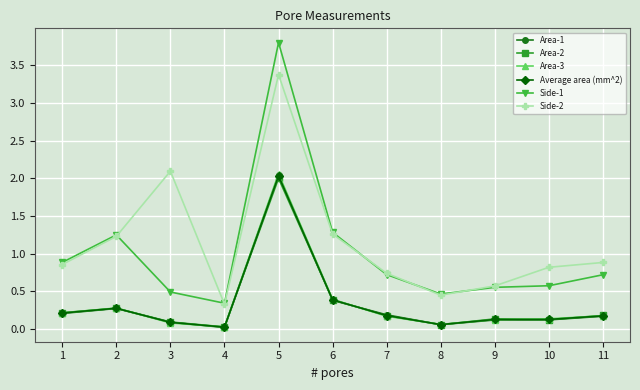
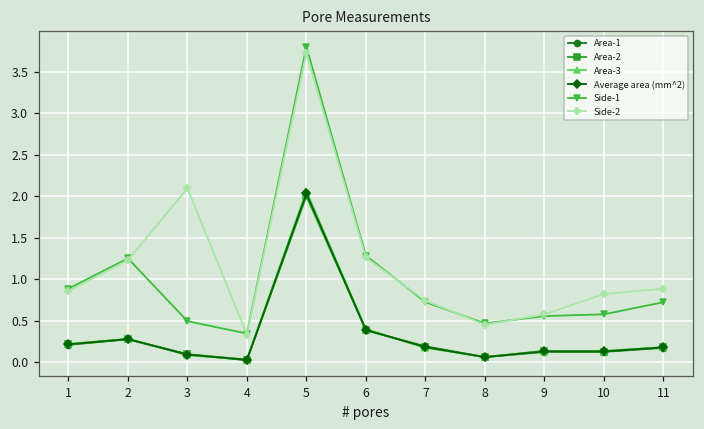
Side-2, 5: 3.4 -> 3.7
